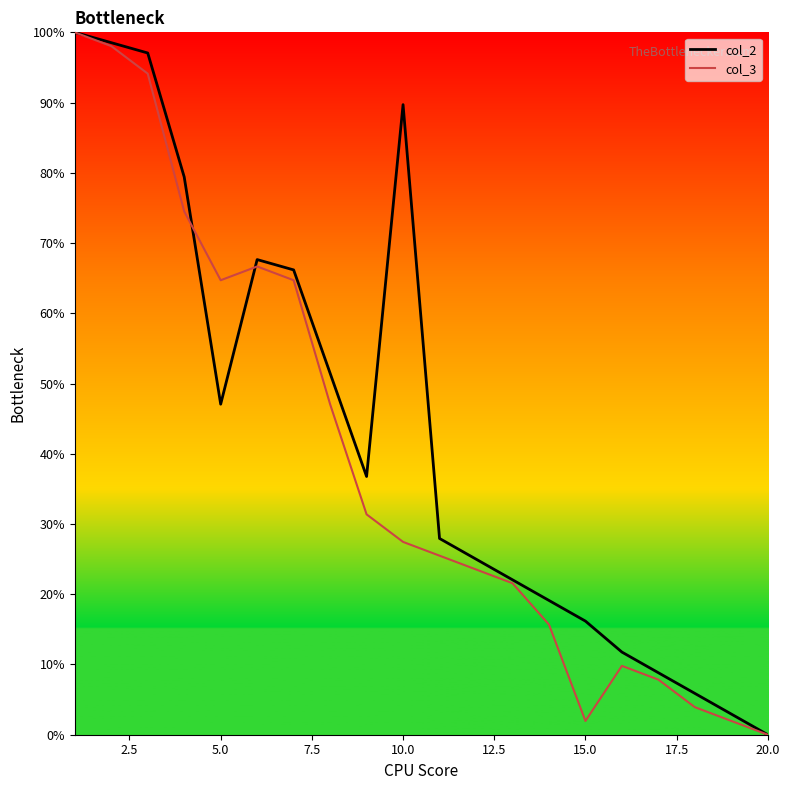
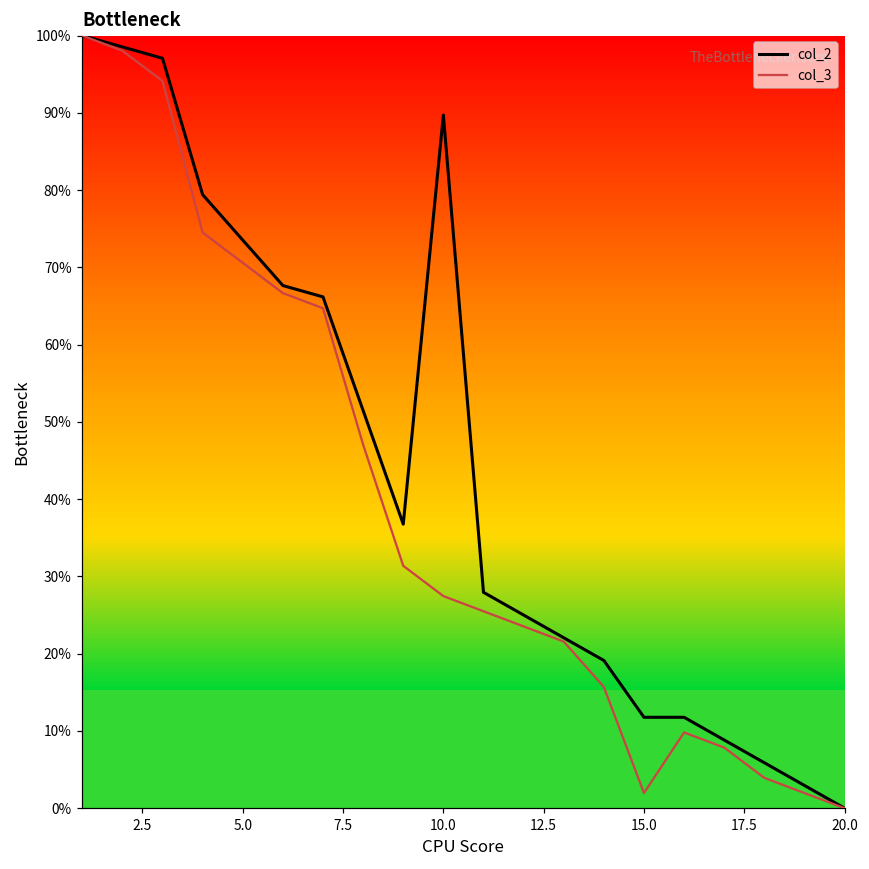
col_2, 5.0: 47% -> 74%
col_3, 5.0: 65% -> 71%
col_2, 15.0: 16% -> 12%
